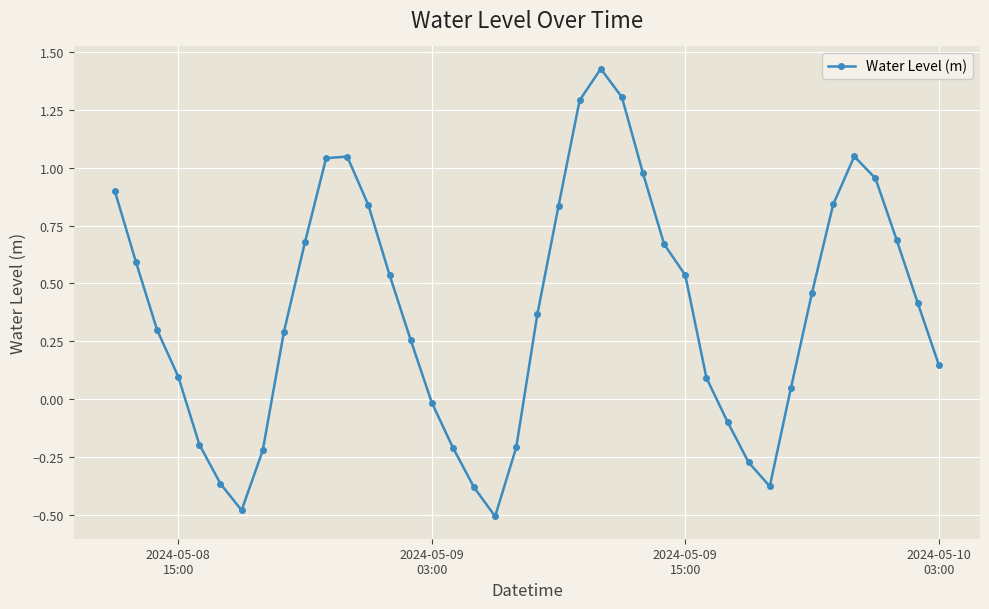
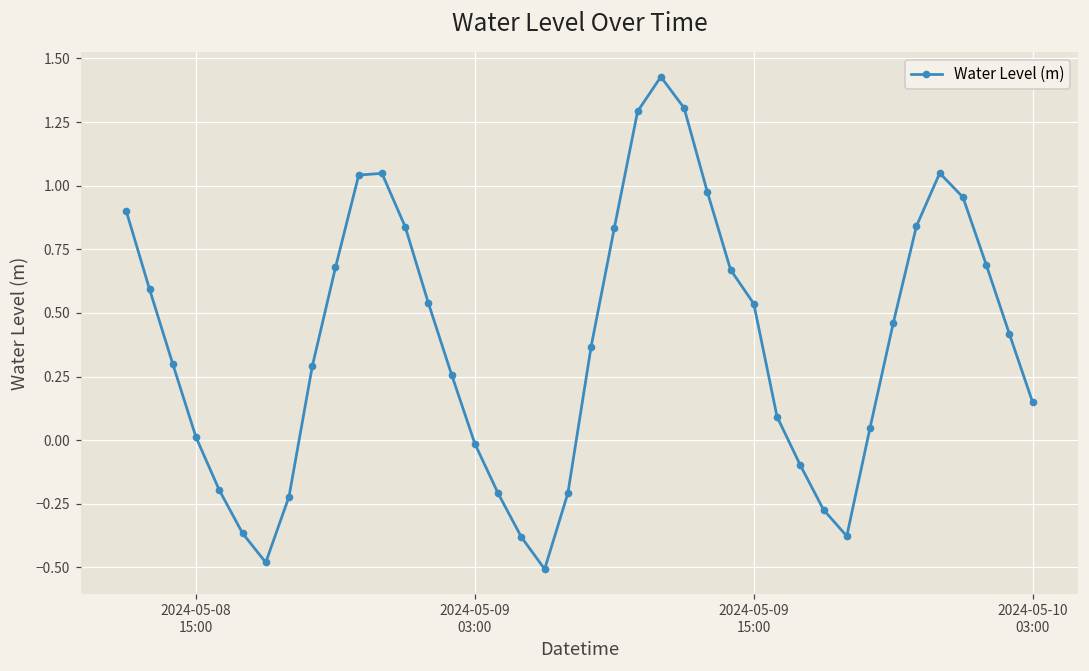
2024-05-08 15:00: 0.10 -> 0.01
